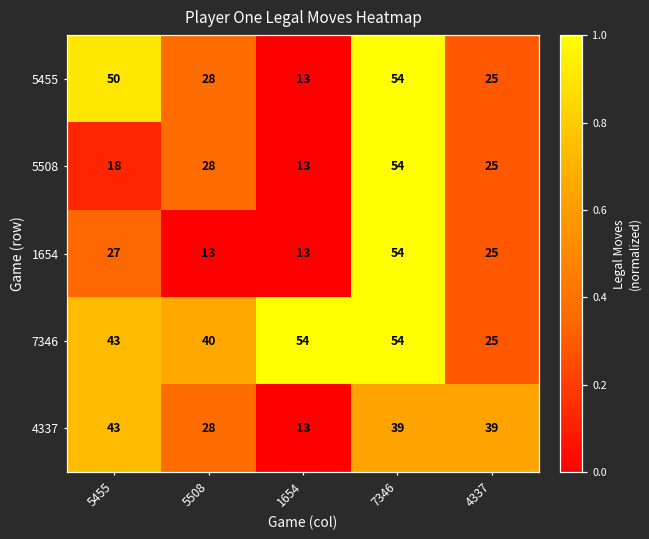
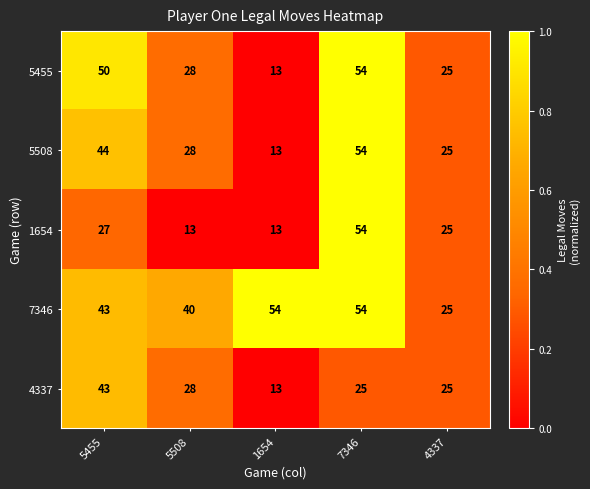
5508, 5455: 18 -> 44
4337, 7346: 39 -> 25
4337, 4337: 39 -> 25
